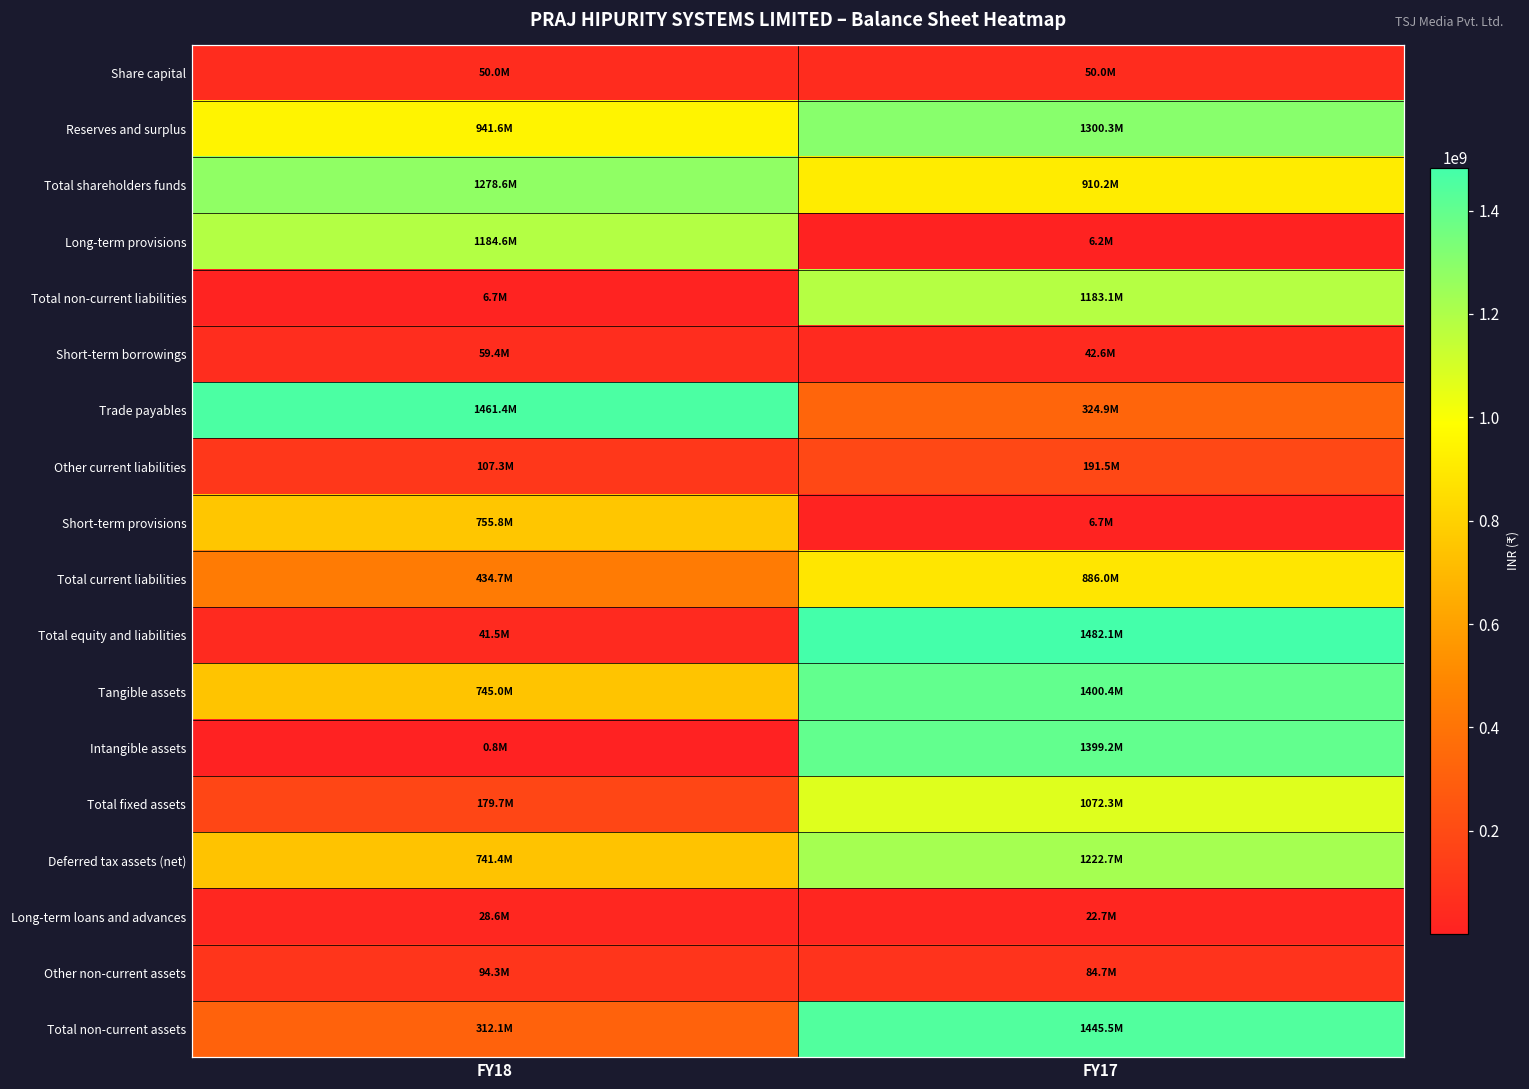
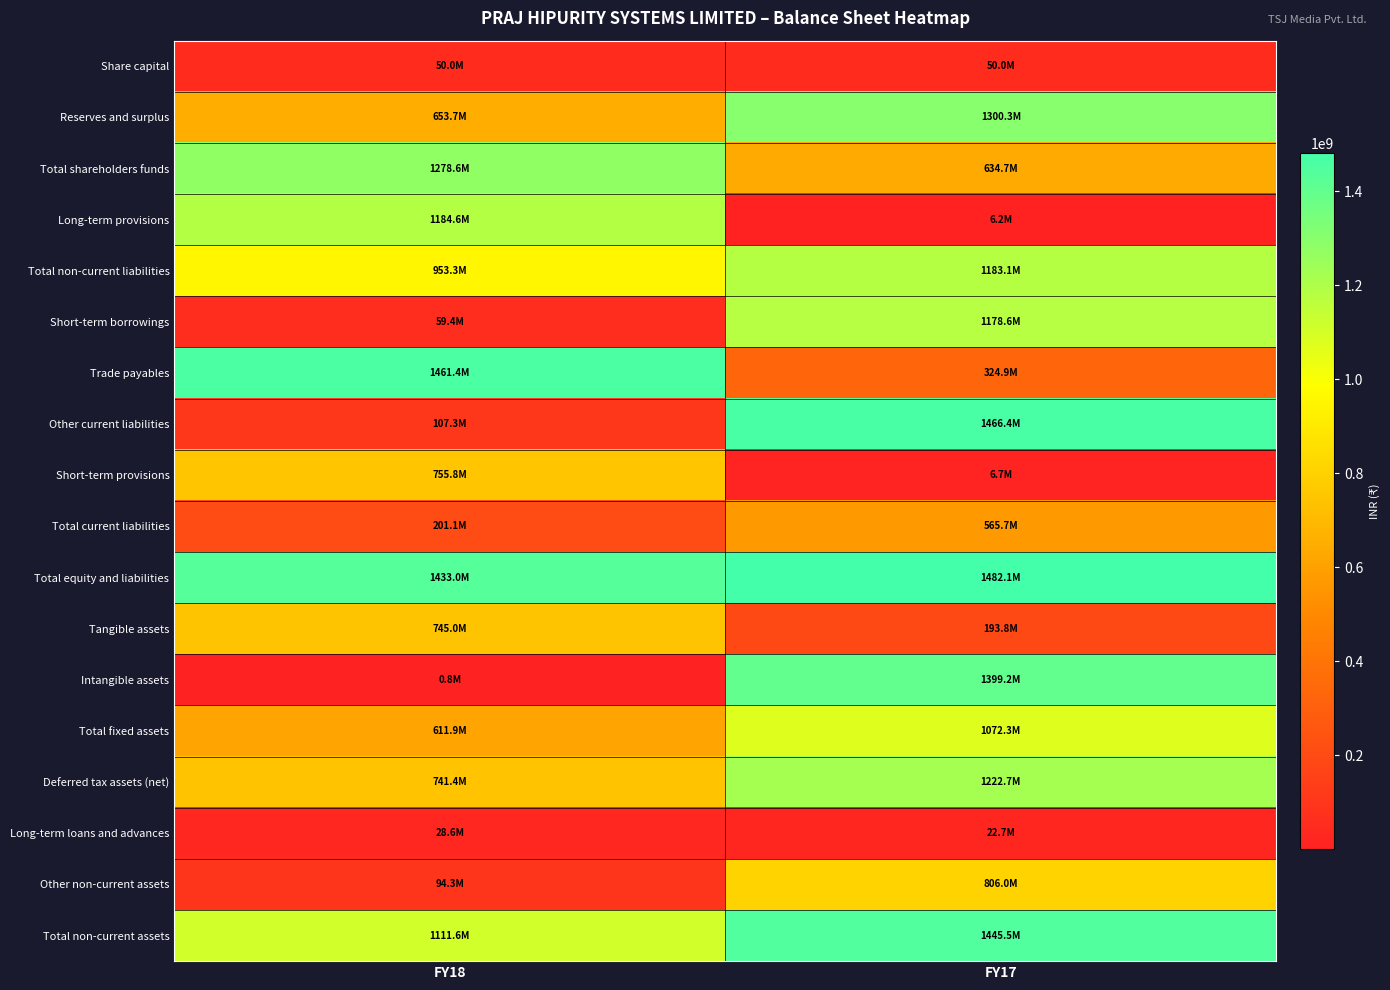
Reserves and surplus, FY18: 941.6M -> 653.7M
Total shareholders funds, FY17: 910.2M -> 634.7M
Total non-current liabilities, FY18: 6.7M -> 953.3M
Short-term borrowings, FY17: 42.6M -> 1178.6M
Other current liabilities, FY17: 191.5M -> 1466.4M
Total current liabilities, FY18: 434.7M -> 201.1M
Total current liabilities, FY17: 886.0M -> 565.7M
Total equity and liabilities, FY18: 41.5M -> 1433.0M
Tangible assets, FY17: 1400.4M -> 193.8M
Total fixed assets, FY18: 179.7M -> 611.9M
Other non-current assets, FY17: 84.7M -> 806.0M
Total non-current assets, FY18: 312.1M -> 1111.6M
